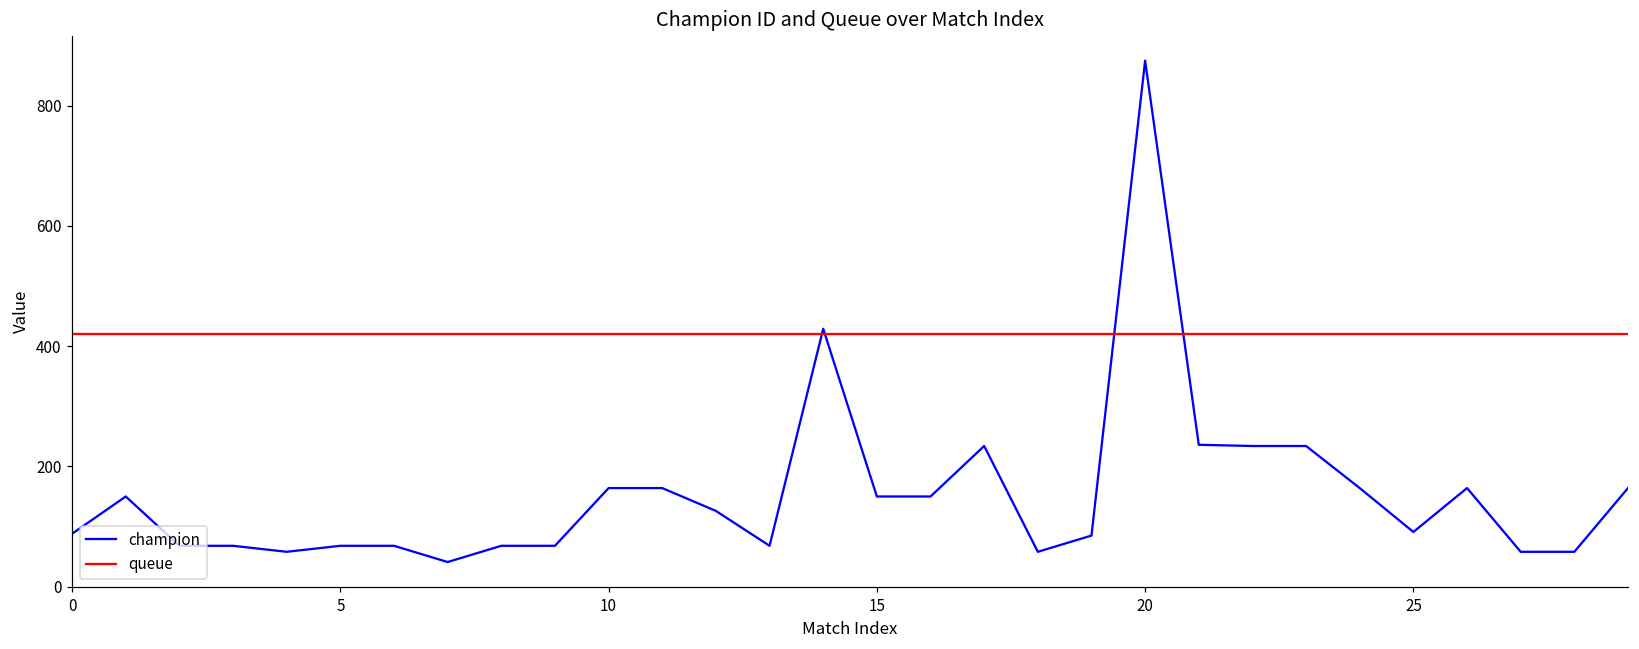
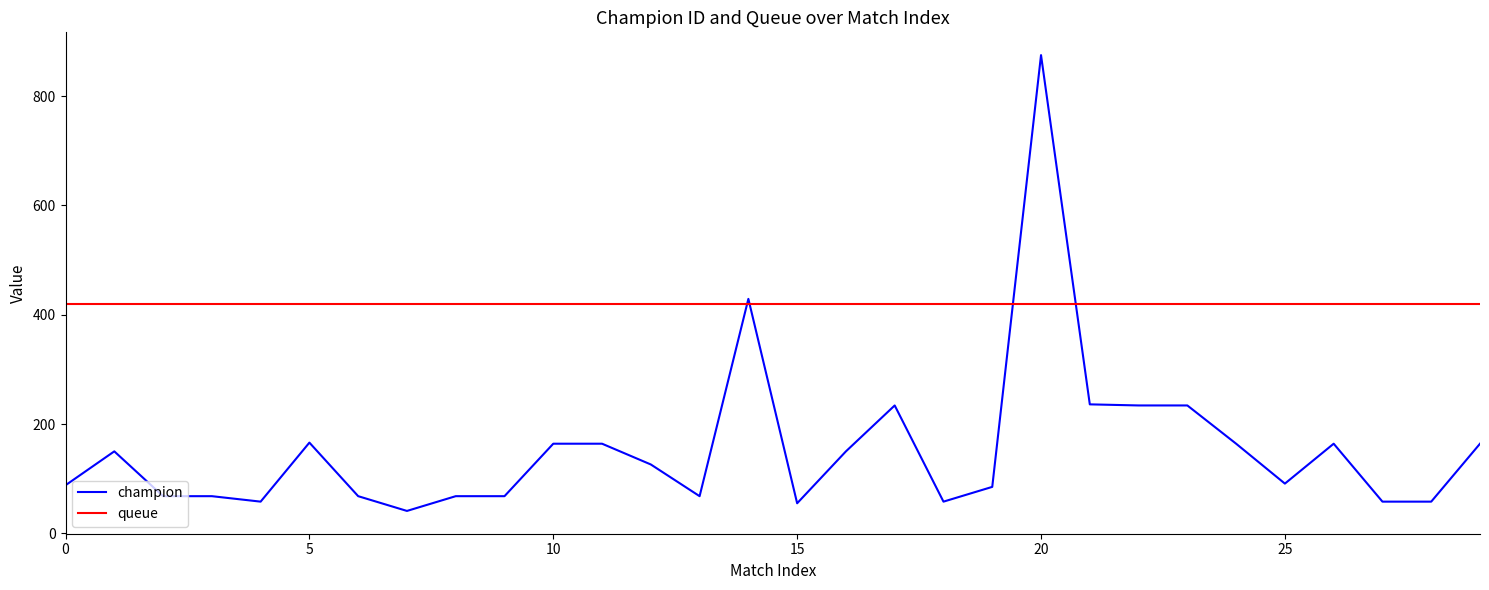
champion, 5: 70 -> 170
champion, 15: 150 -> 60
